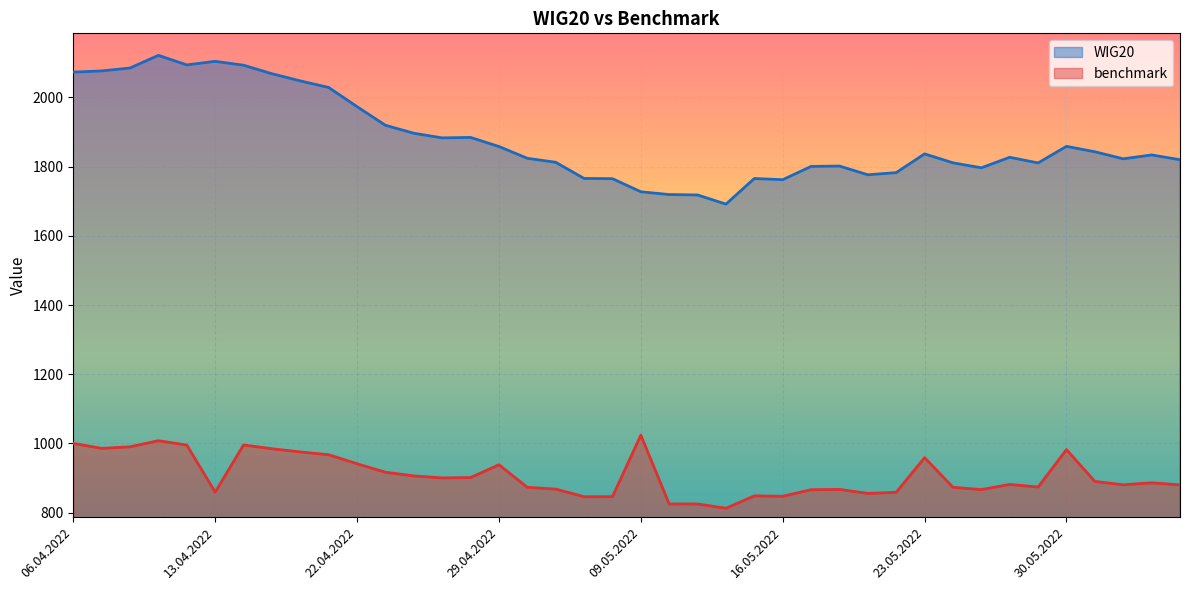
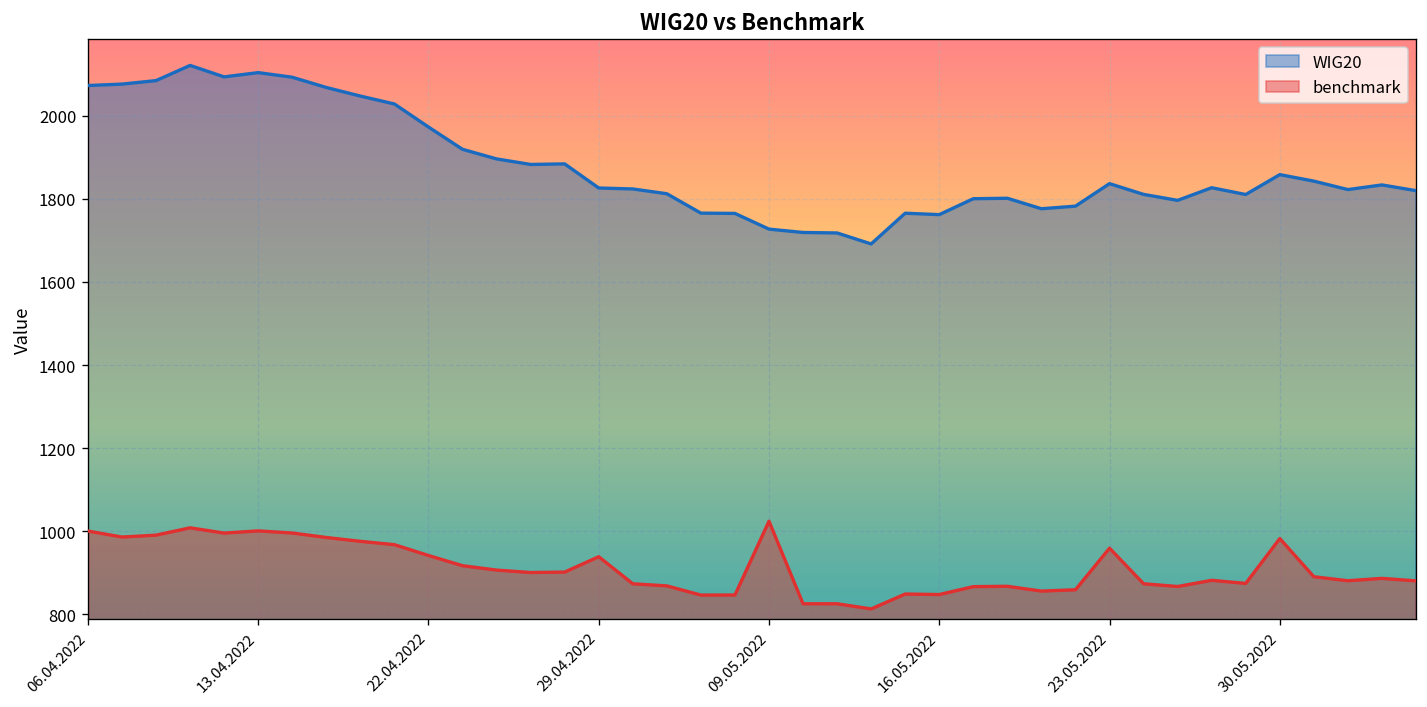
benchmark, 13.04.2022: 860 -> 1000
WIG20, 29.04.2022: 1860 -> 1830
